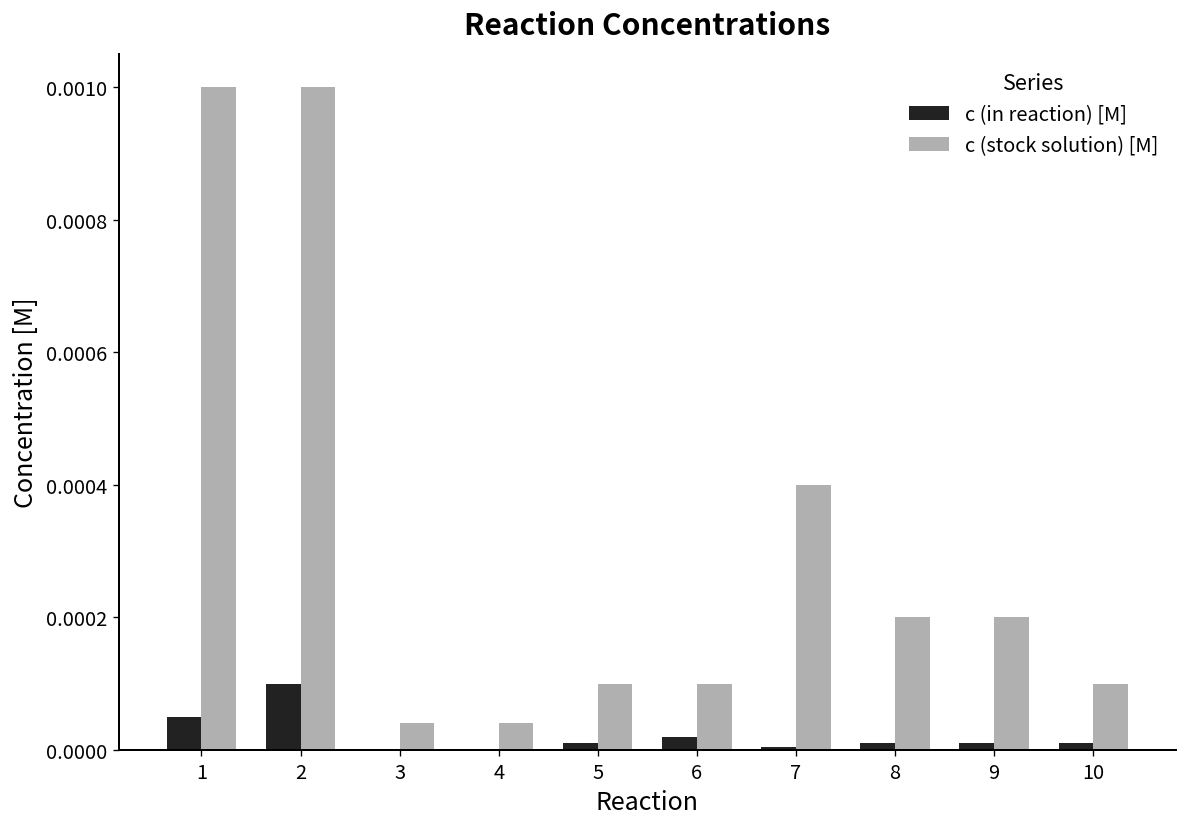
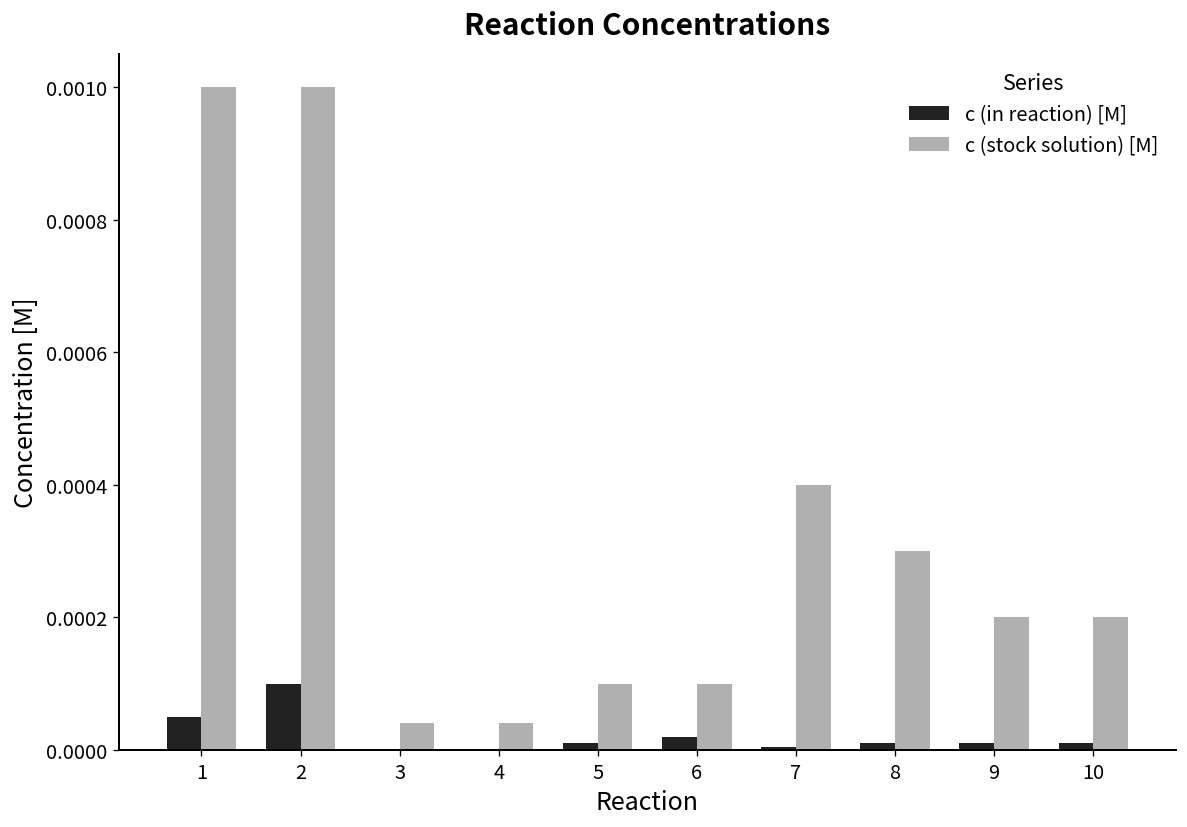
c (stock solution) [M], 8: 0.0002 -> 0.0003
c (stock solution) [M], 10: 0.0001 -> 0.0002
